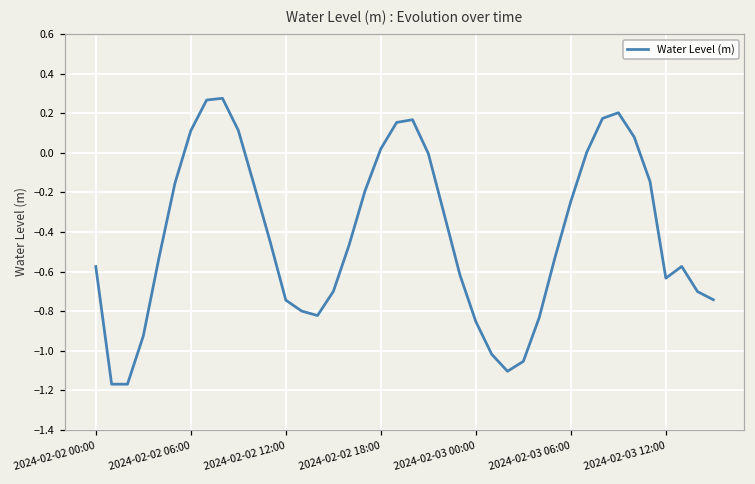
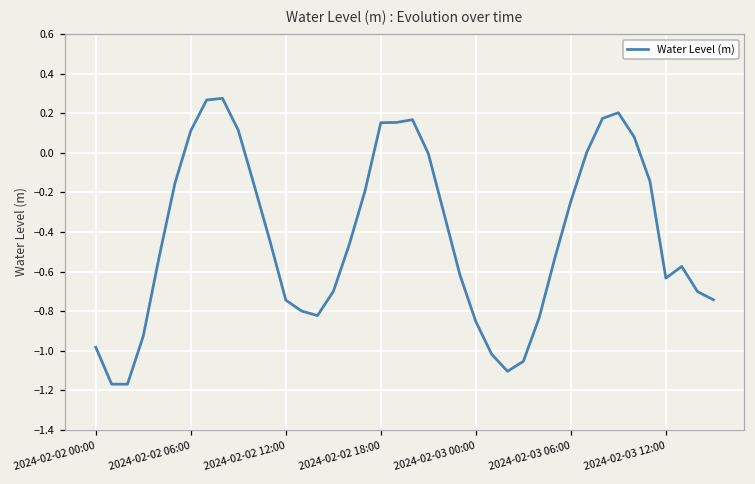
2024-02-02 00:00: -0.58 -> -0.98
2024-02-02 18:00: 0.02 -> 0.15
